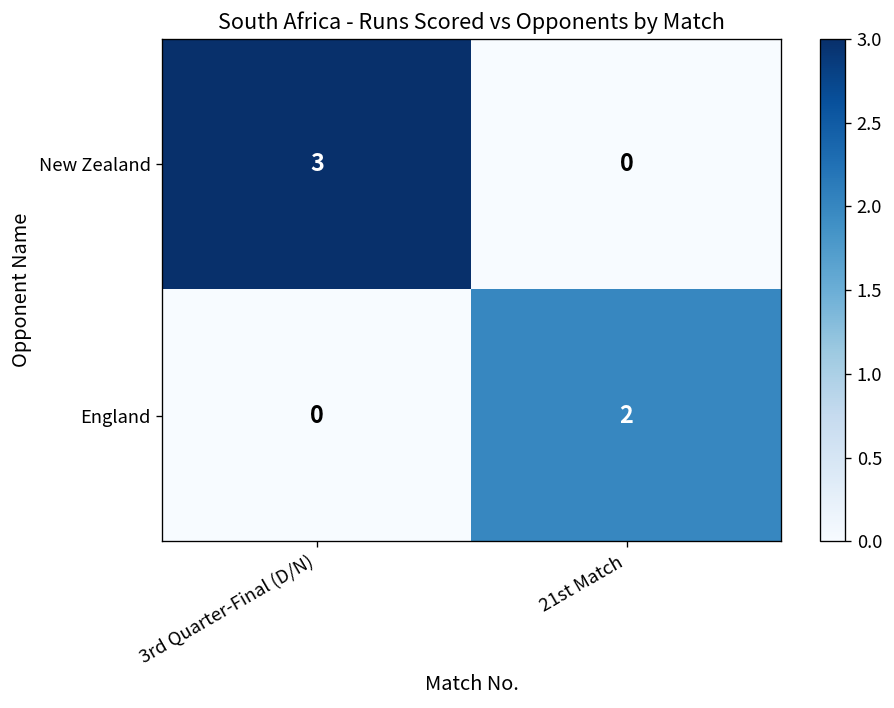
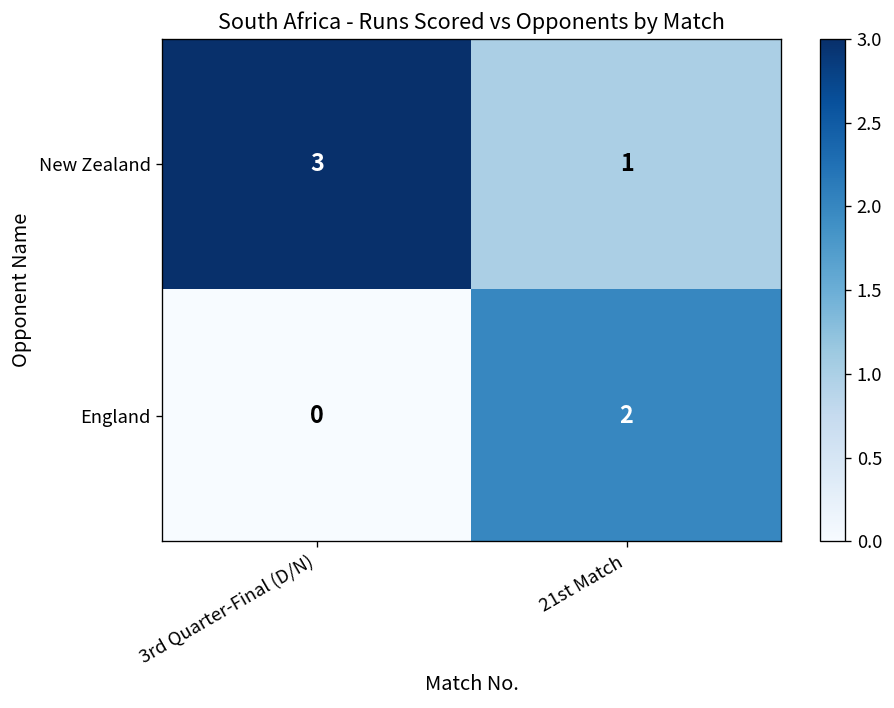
New Zealand, 21st Match: 0 -> 1
